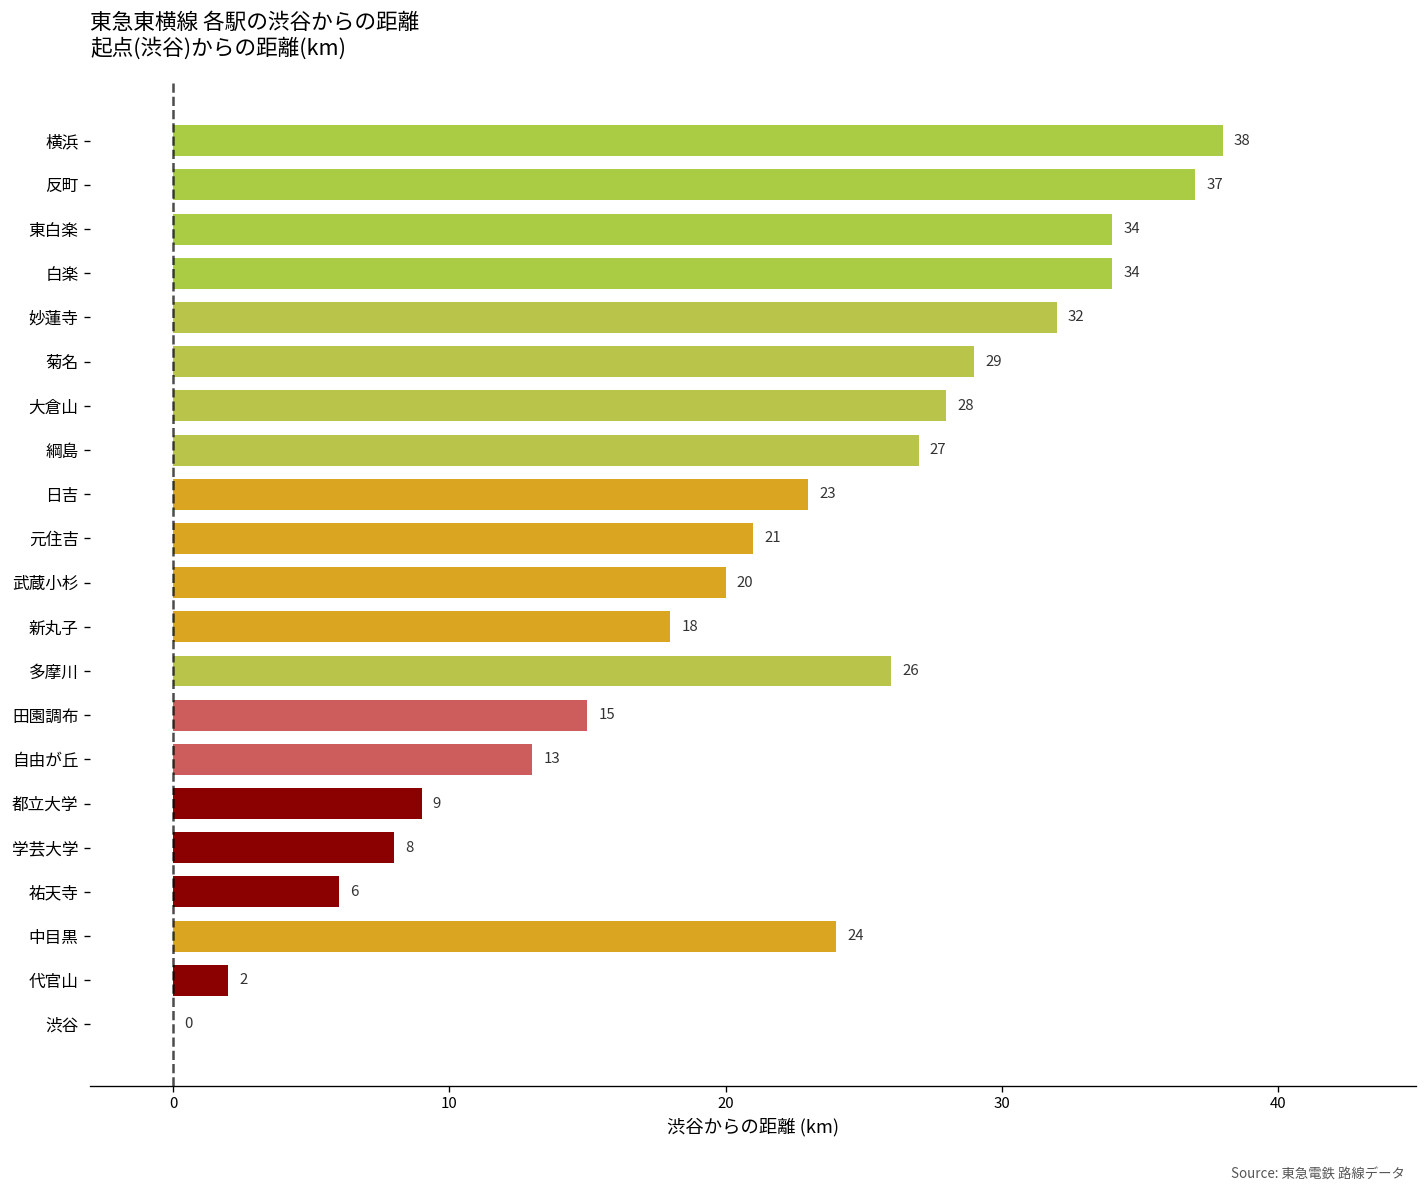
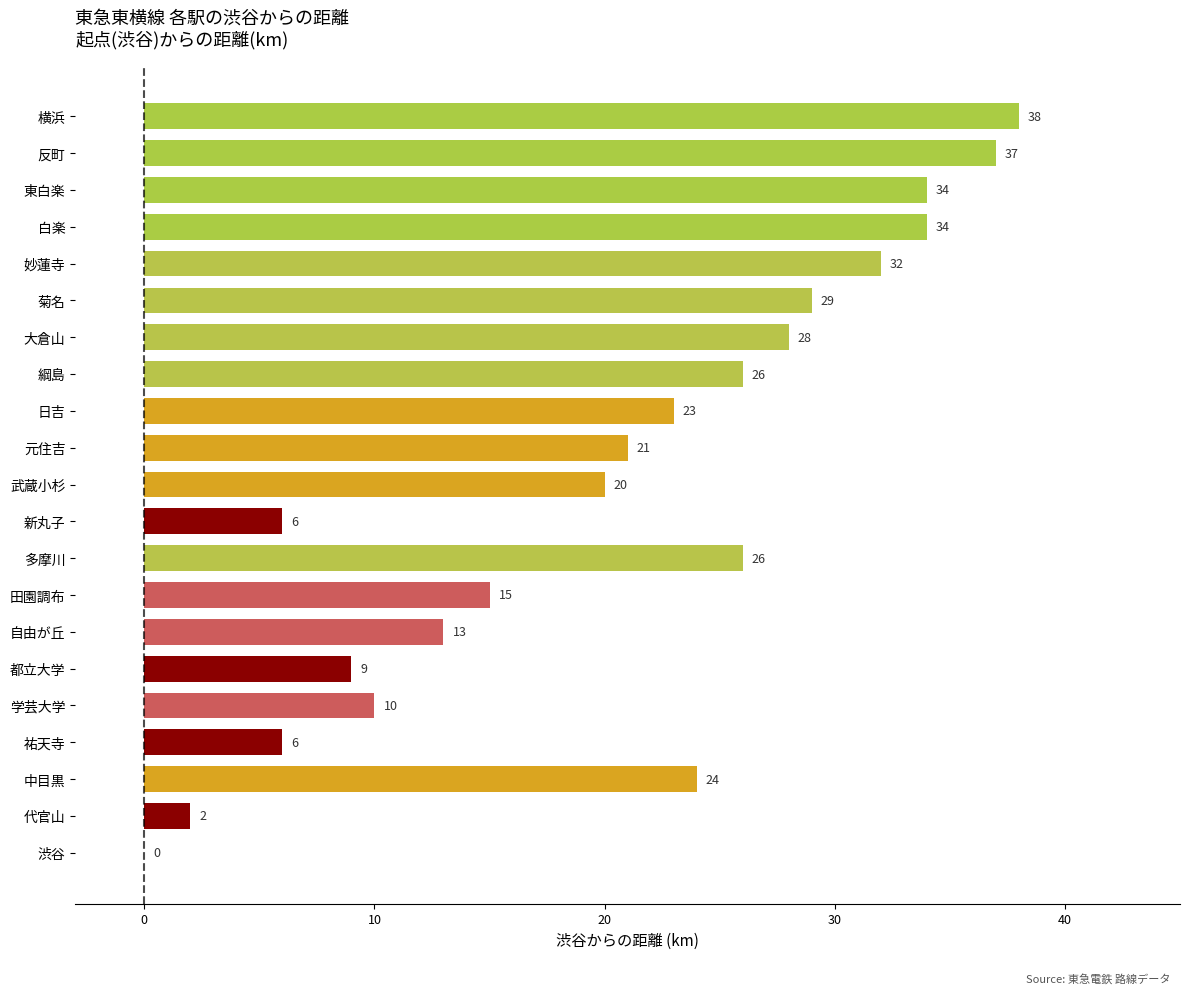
綱島: 27 -> 26
新丸子: 18 -> 6
学芸大学: 8 -> 10
